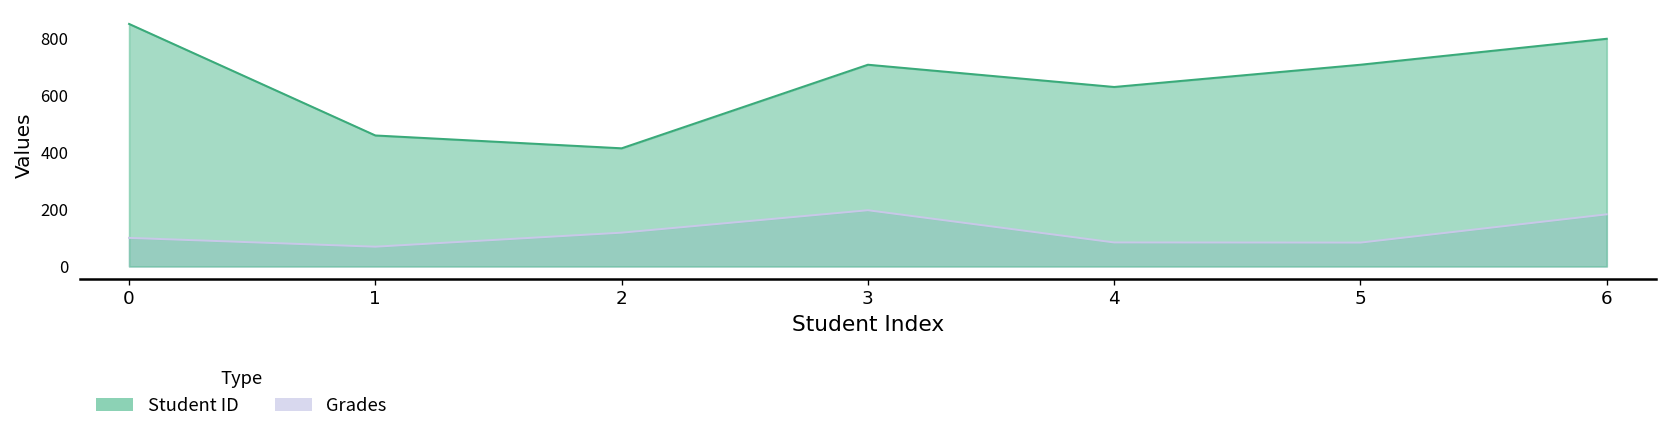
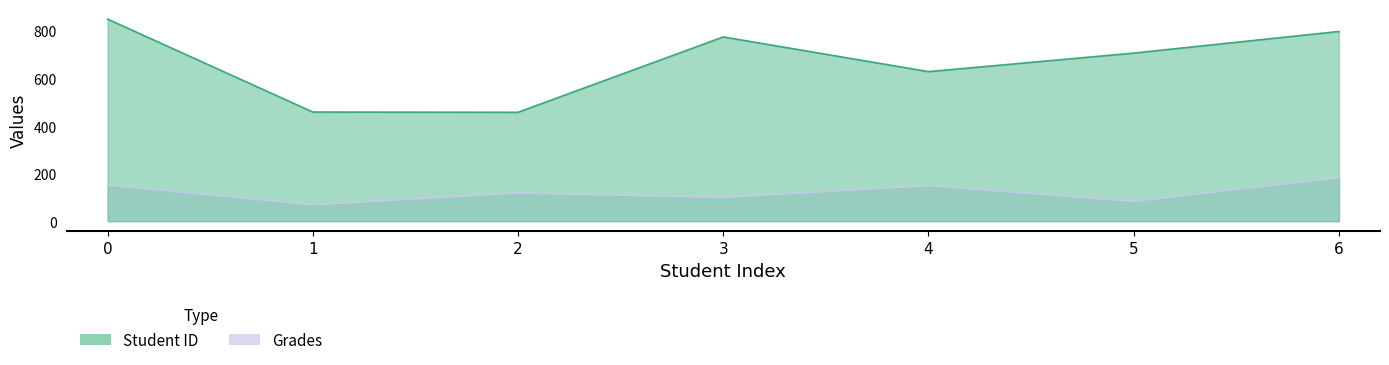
Grades, 0: 100 -> 150
Student ID, 2: 410 -> 460
Grades, 3: 200 -> 100
Student ID, 3: 710 -> 780
Grades, 4: 80 -> 150
